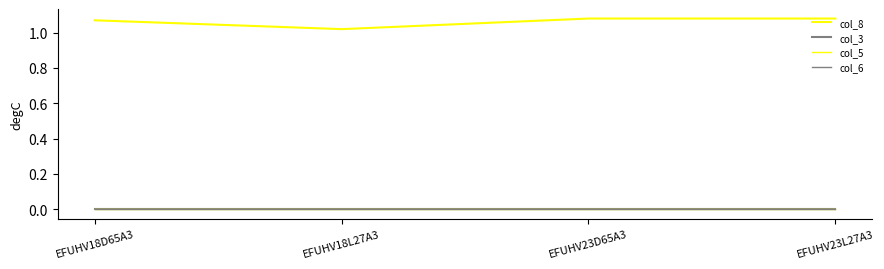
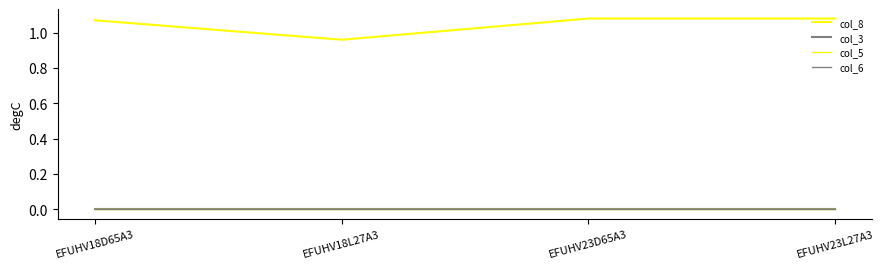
col_8, EFUHV18L27A3: 1.02 -> 0.96
